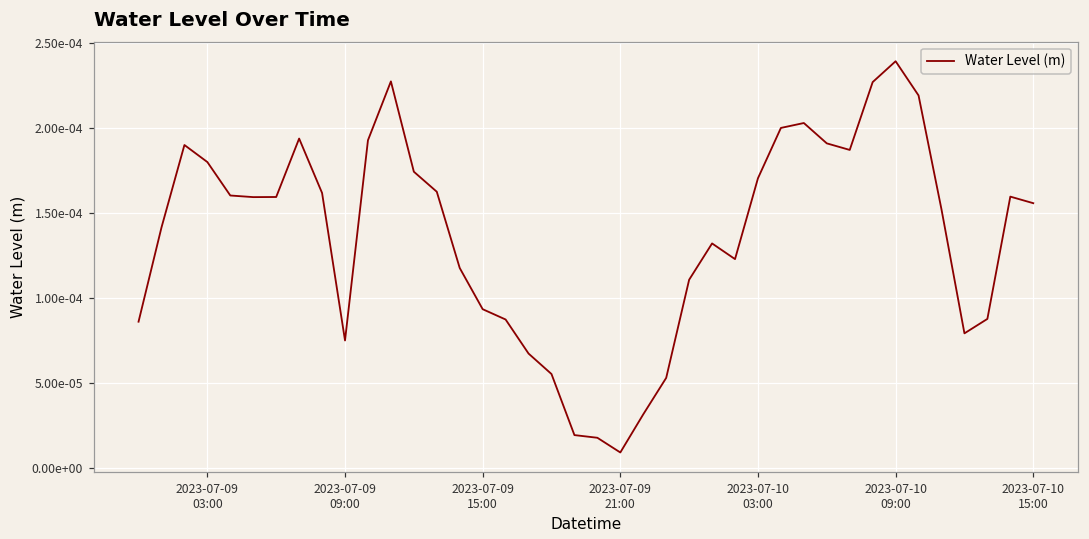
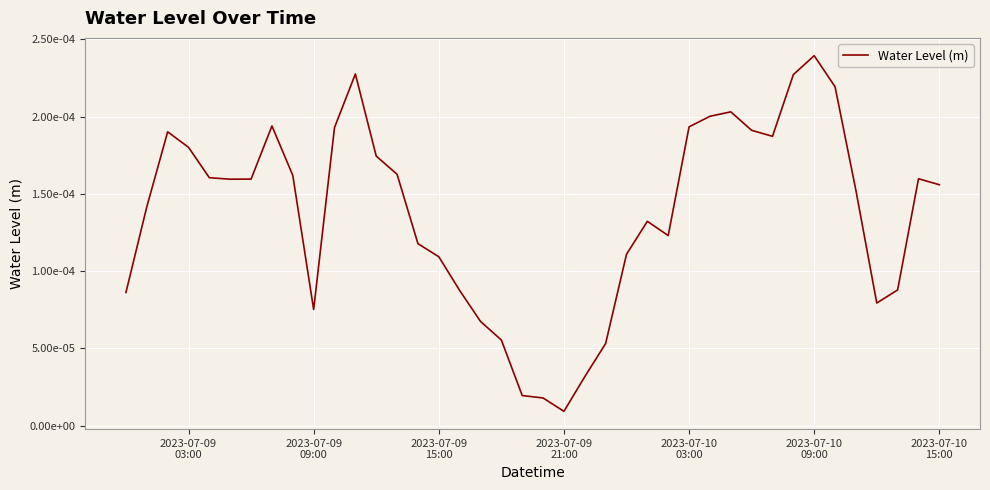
2023-07-09 15:00: 0.000094 -> 0.000109
2023-07-10 03:00: 0.000171 -> 0.000193
